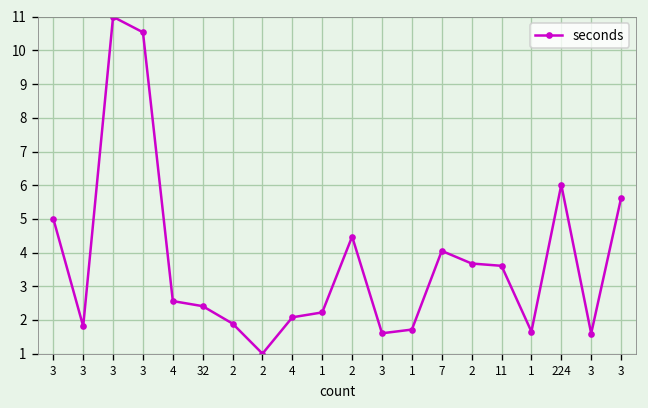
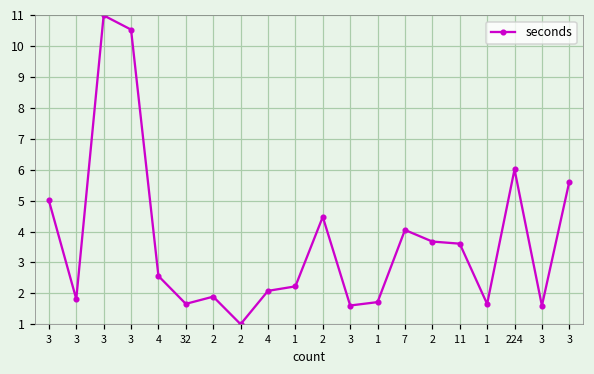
32: 2.4 -> 1.7
